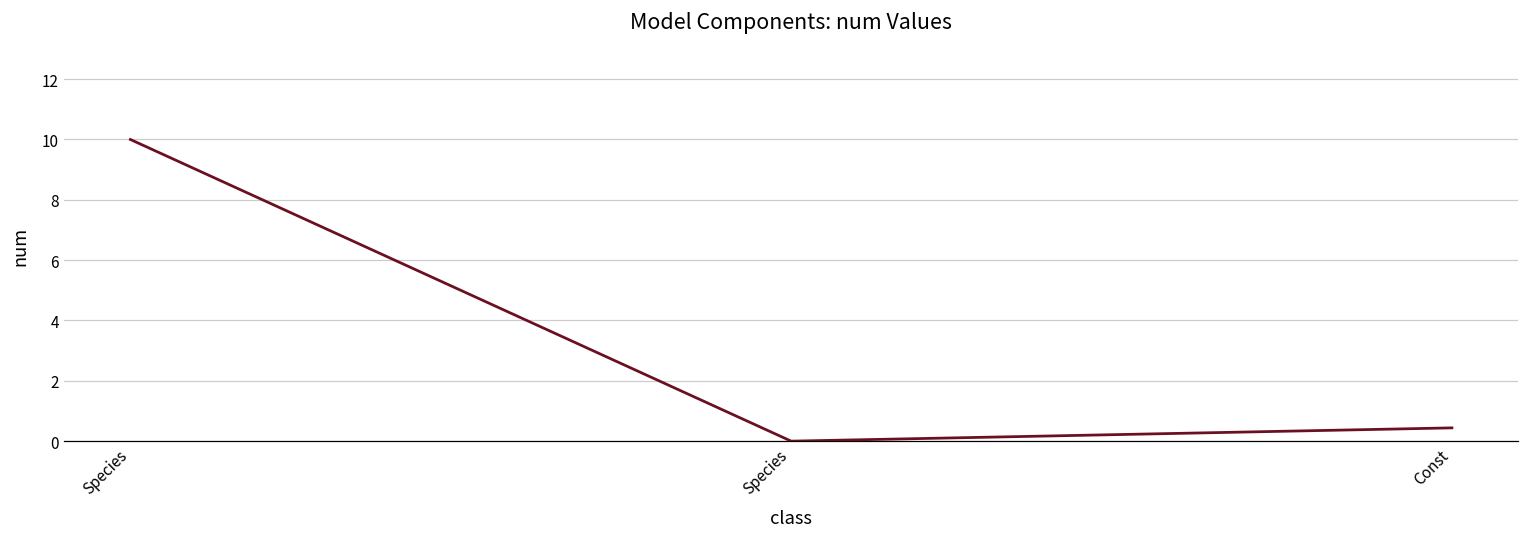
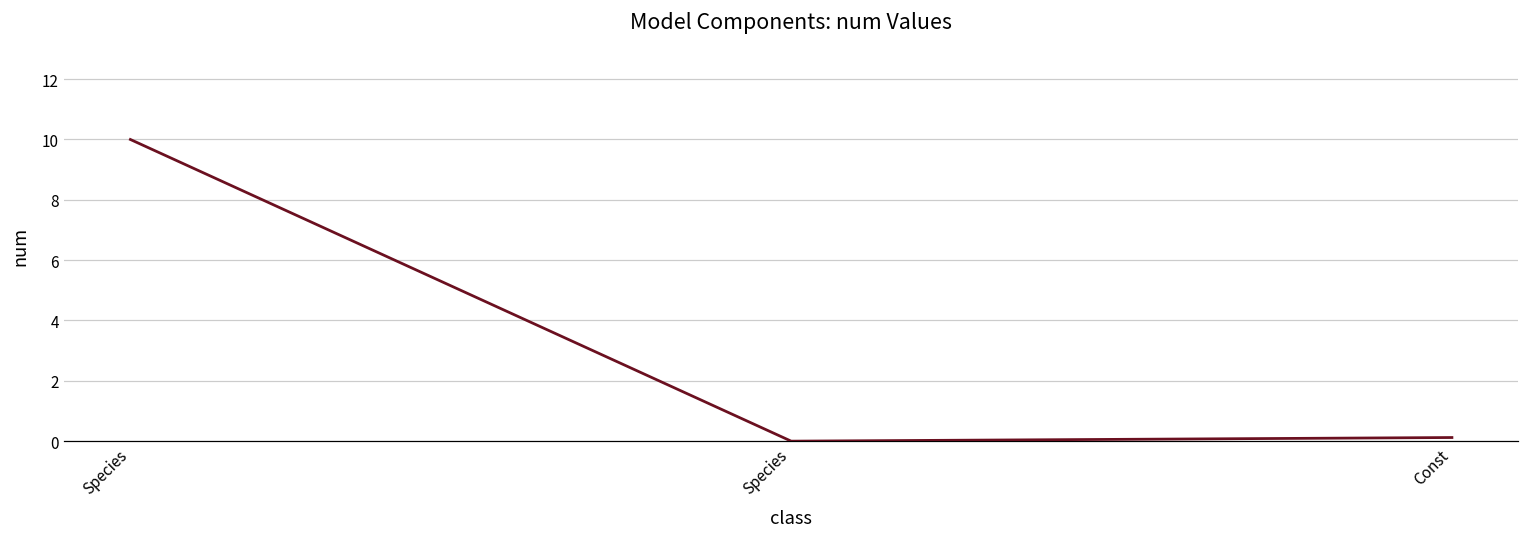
Const: 0.4 -> 0.1
